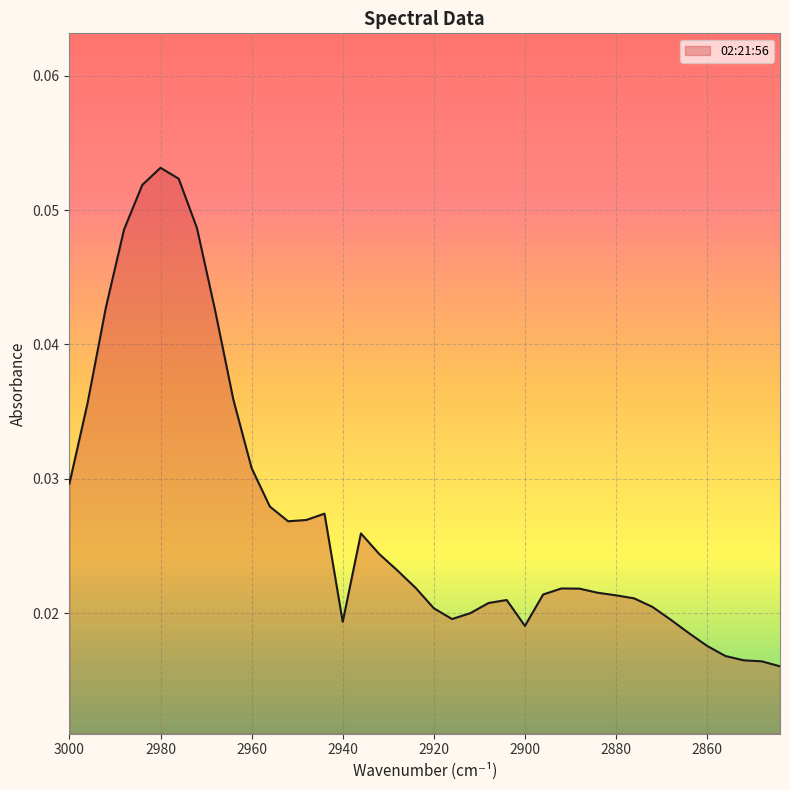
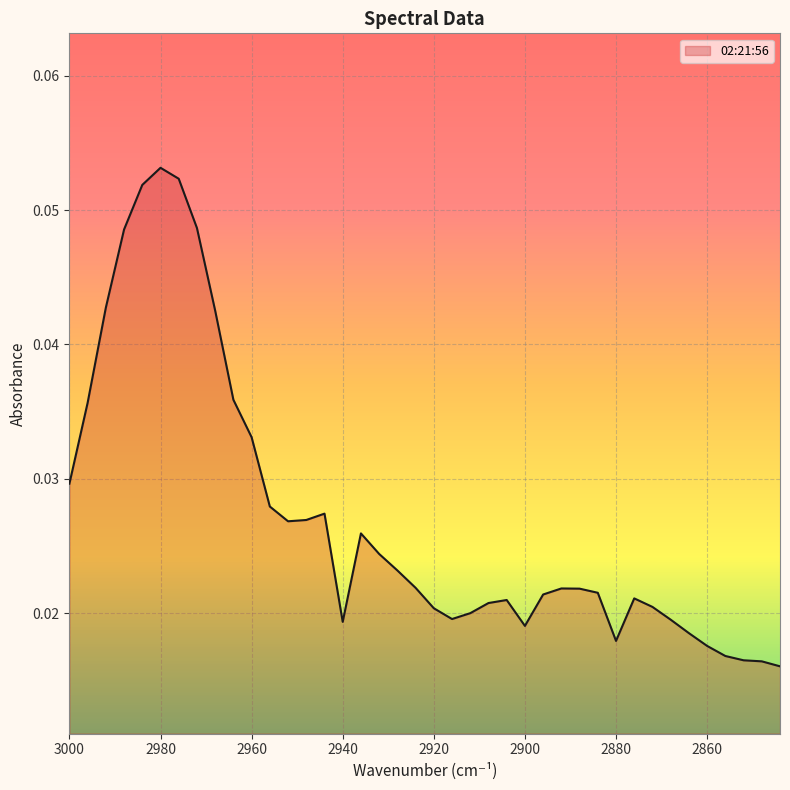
2960: 0.0308 -> 0.0331
2880: 0.0213 -> 0.0180
